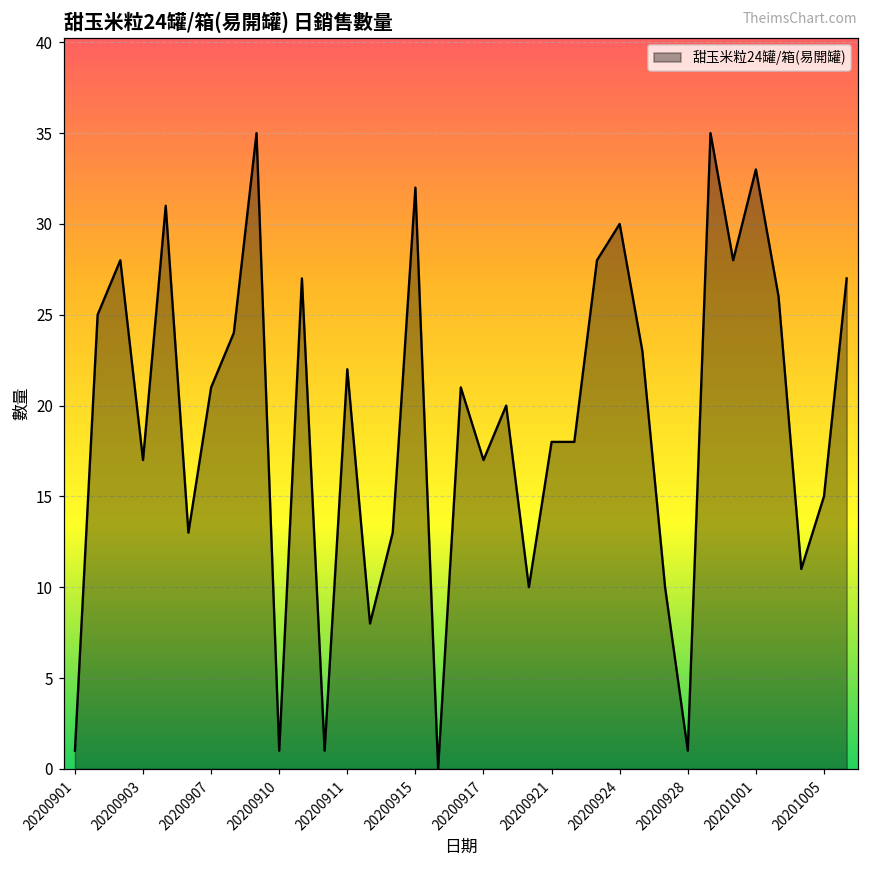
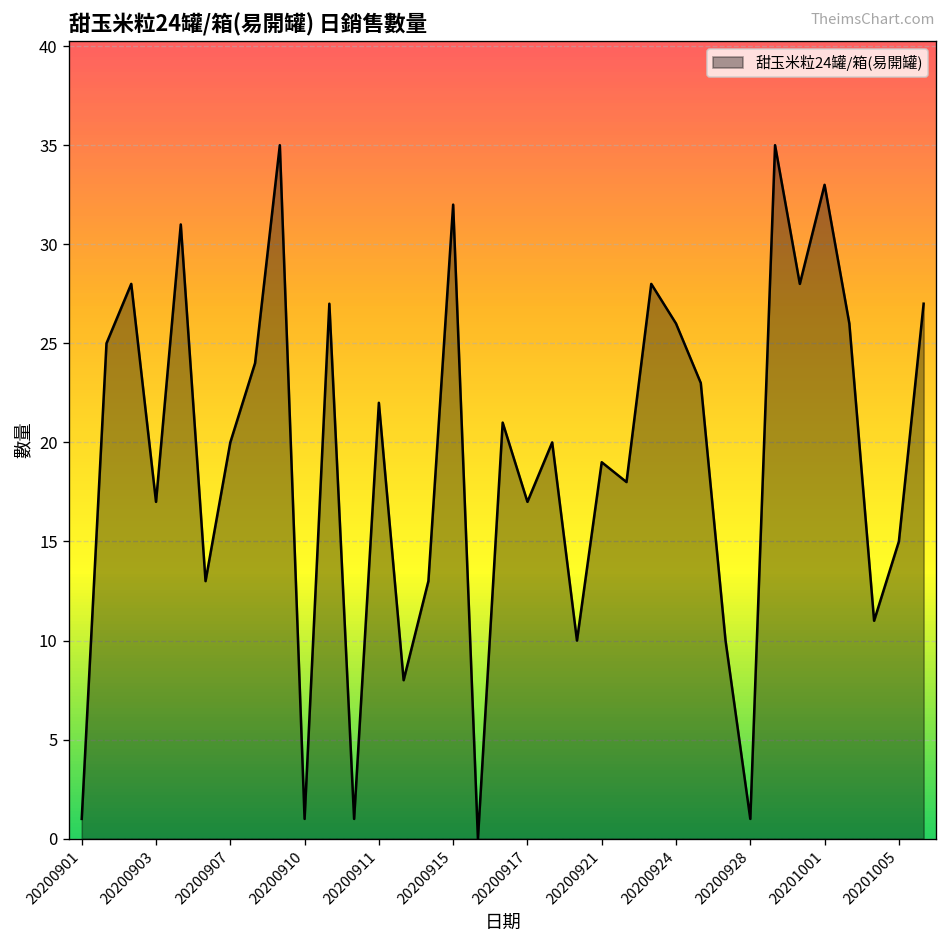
20200907: 21 -> 20
20200921: 18 -> 19
20200924: 30 -> 26
